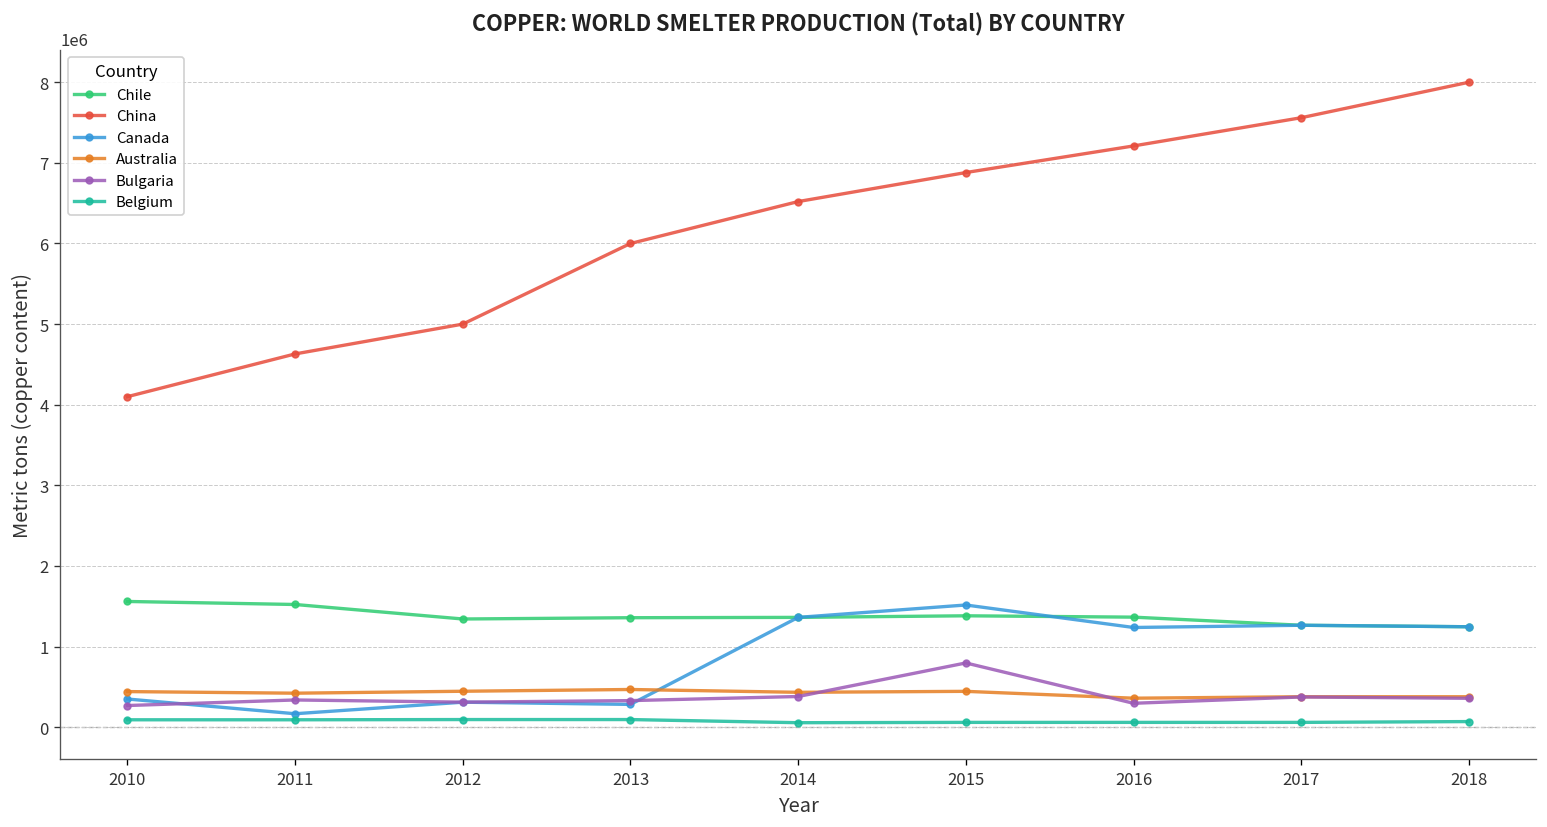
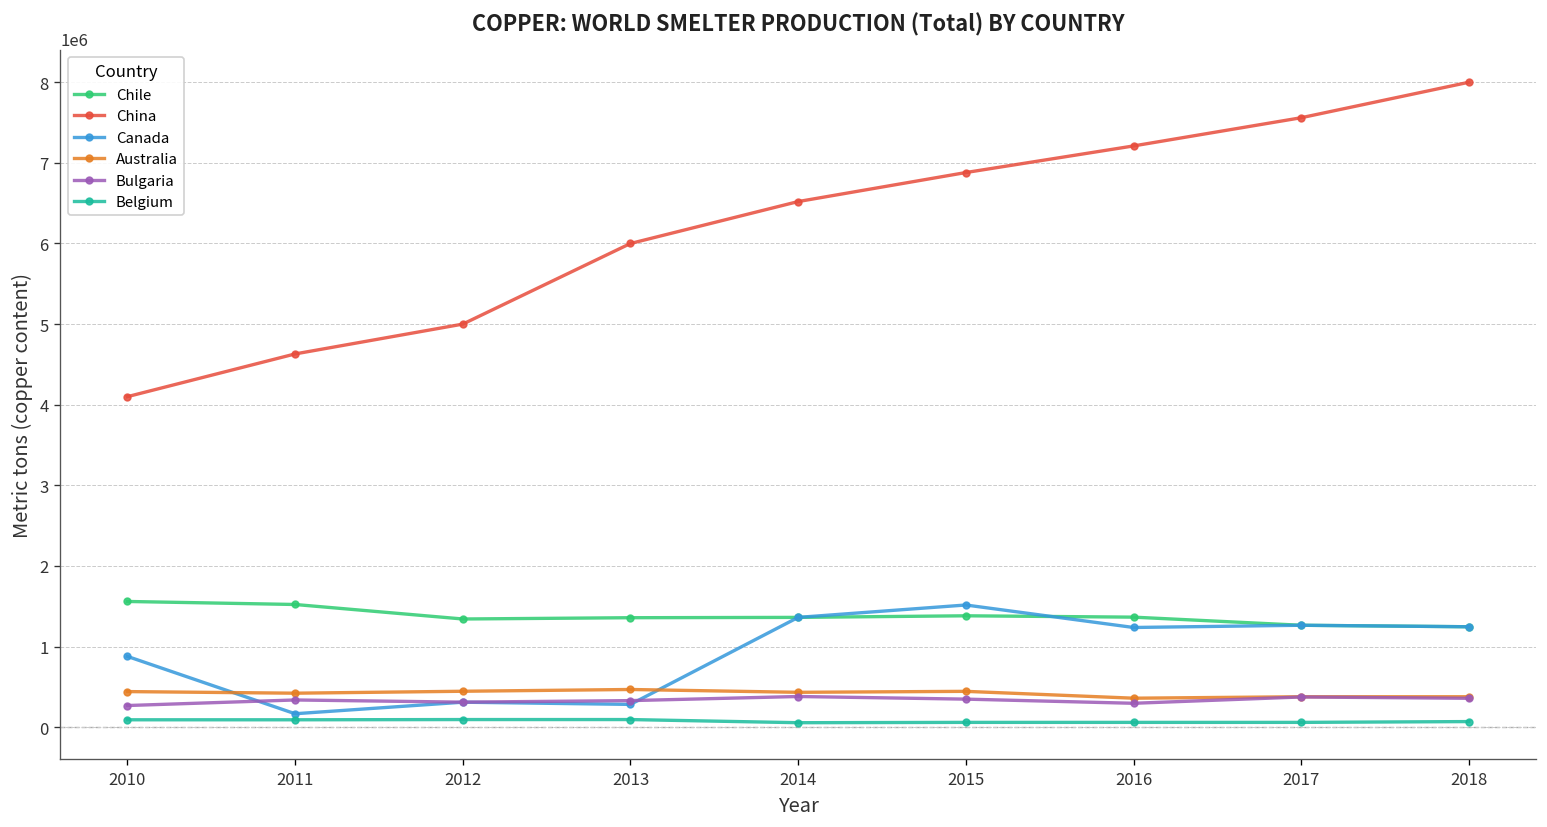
Canada, 2010: 300000 -> 900000
Bulgaria, 2015: 800000 -> 300000
